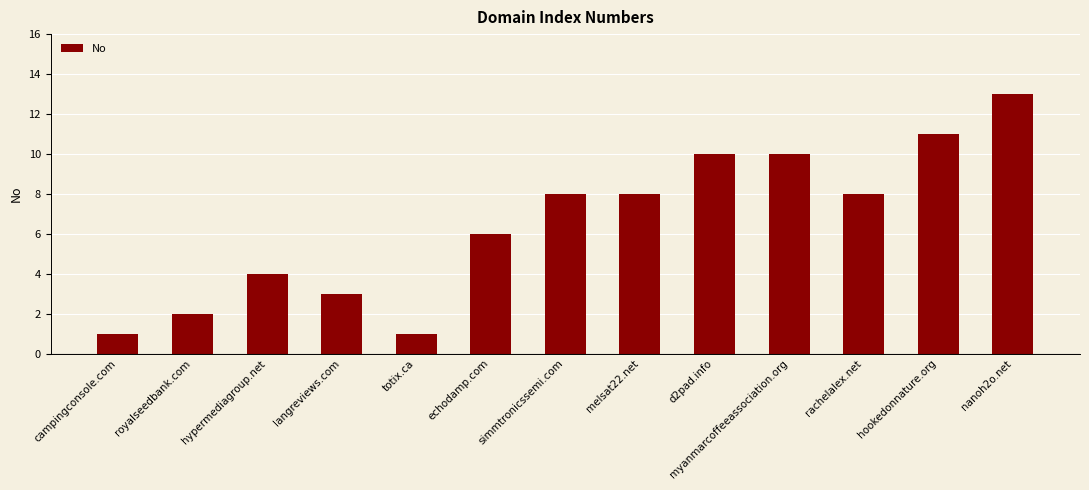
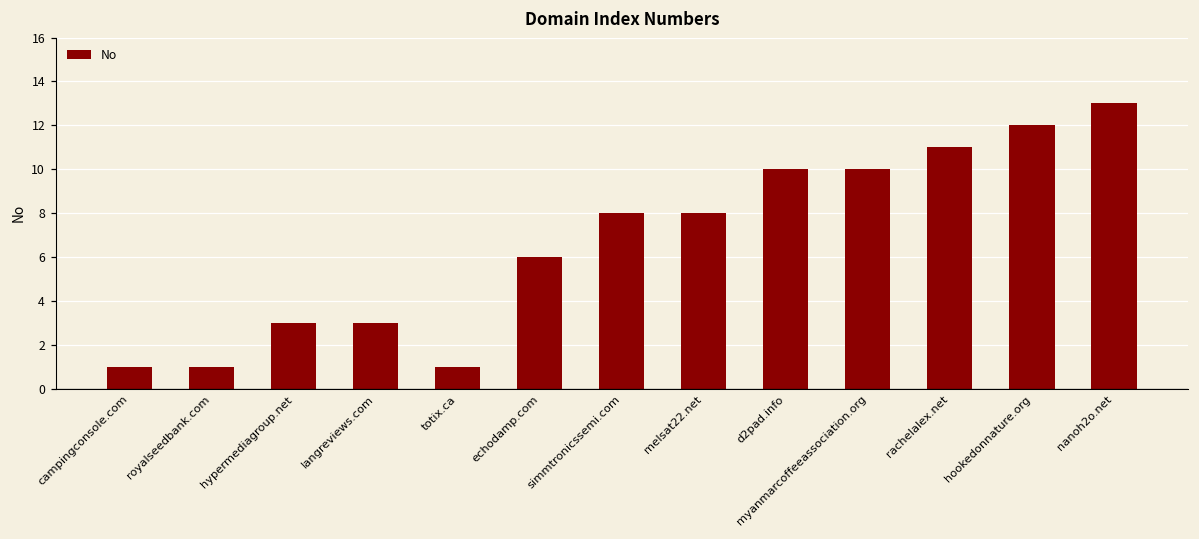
royalseedbank.com: 2 -> 1
hypermediagroup.net: 4 -> 3
rachelalex.net: 8 -> 11
hookedonnature.org: 11 -> 12
